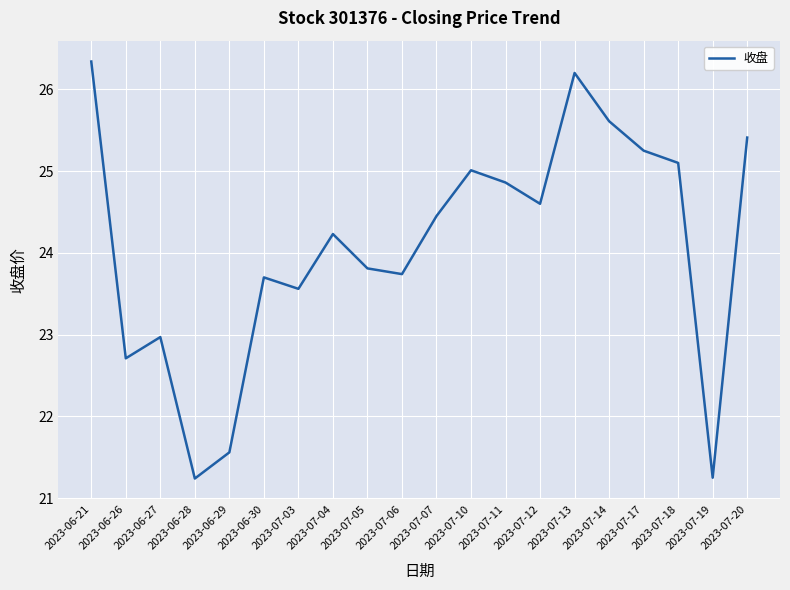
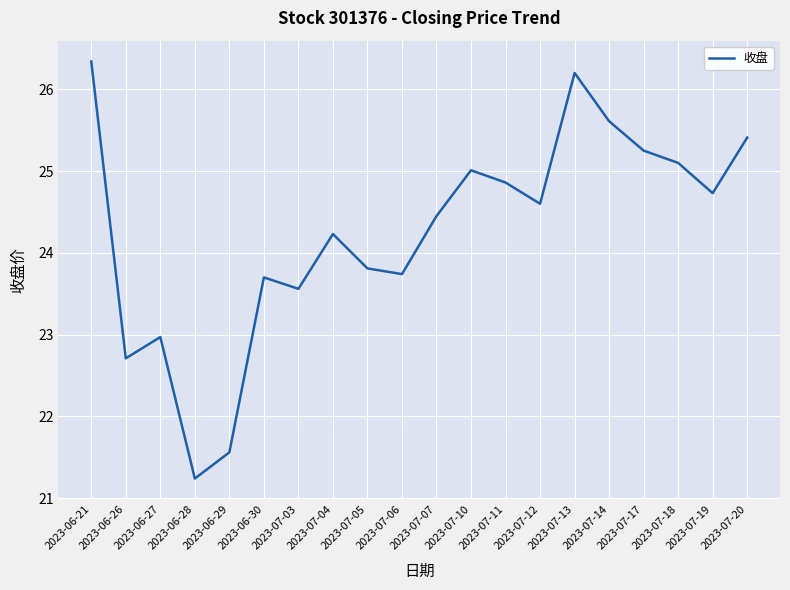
2023-07-19: 21.3 -> 24.7
